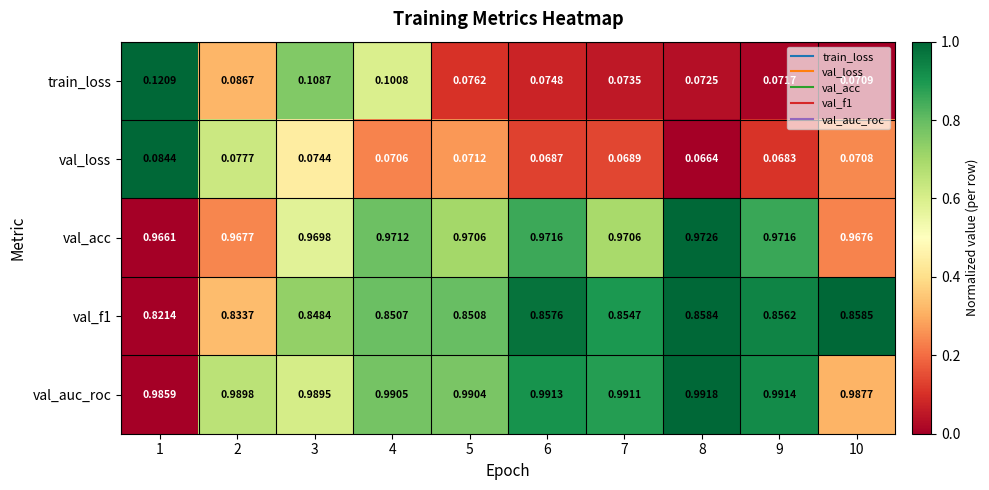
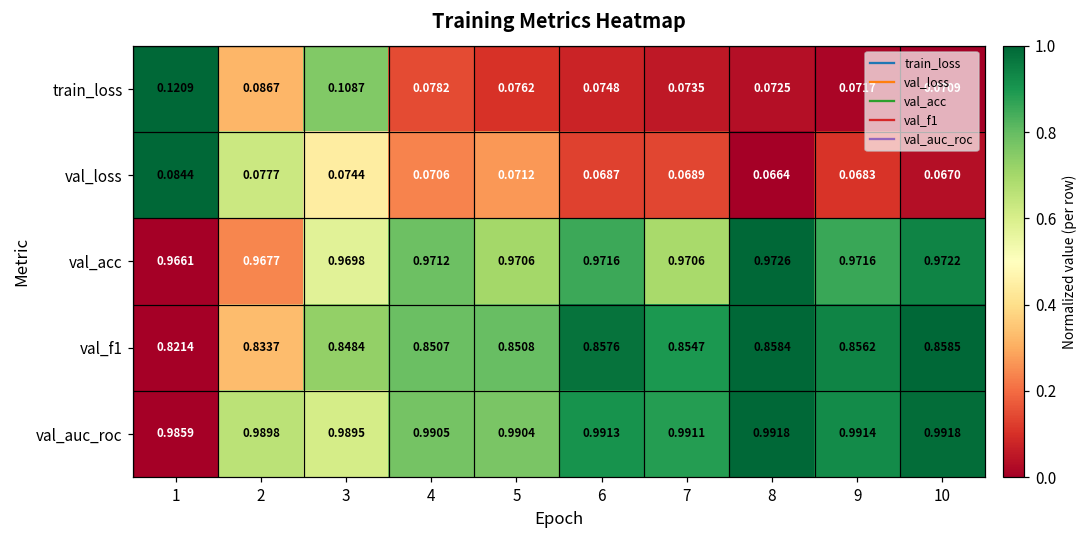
train_loss, 4: 0.1008 -> 0.0782
val_loss, 10: 0.0708 -> 0.0670
val_acc, 10: 0.9676 -> 0.9722
val_auc_roc, 10: 0.9877 -> 0.9918
